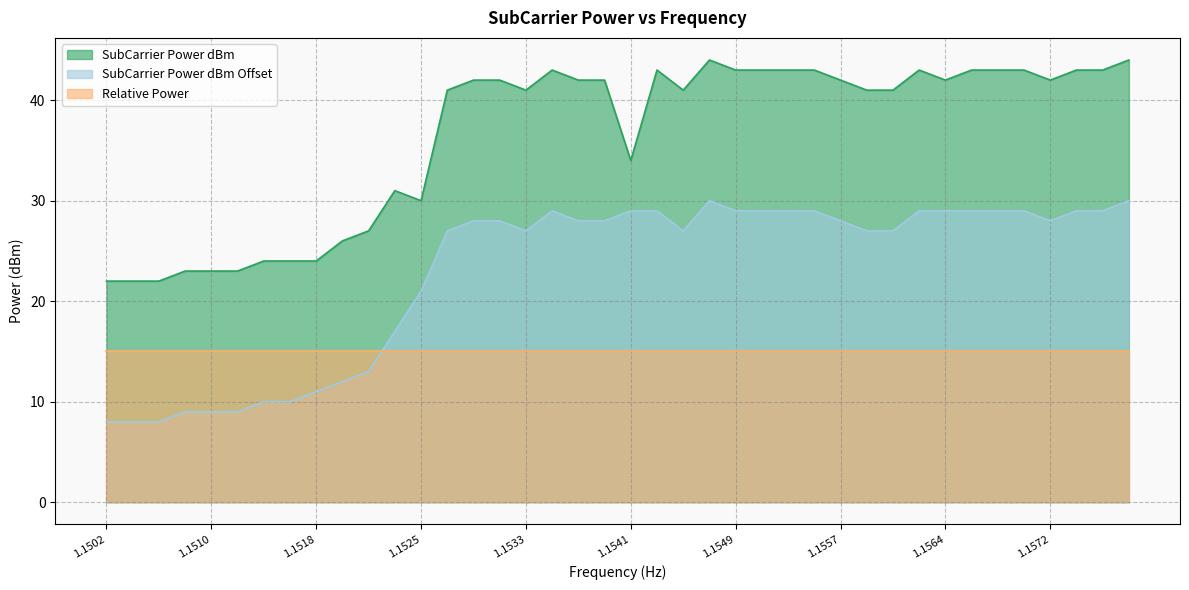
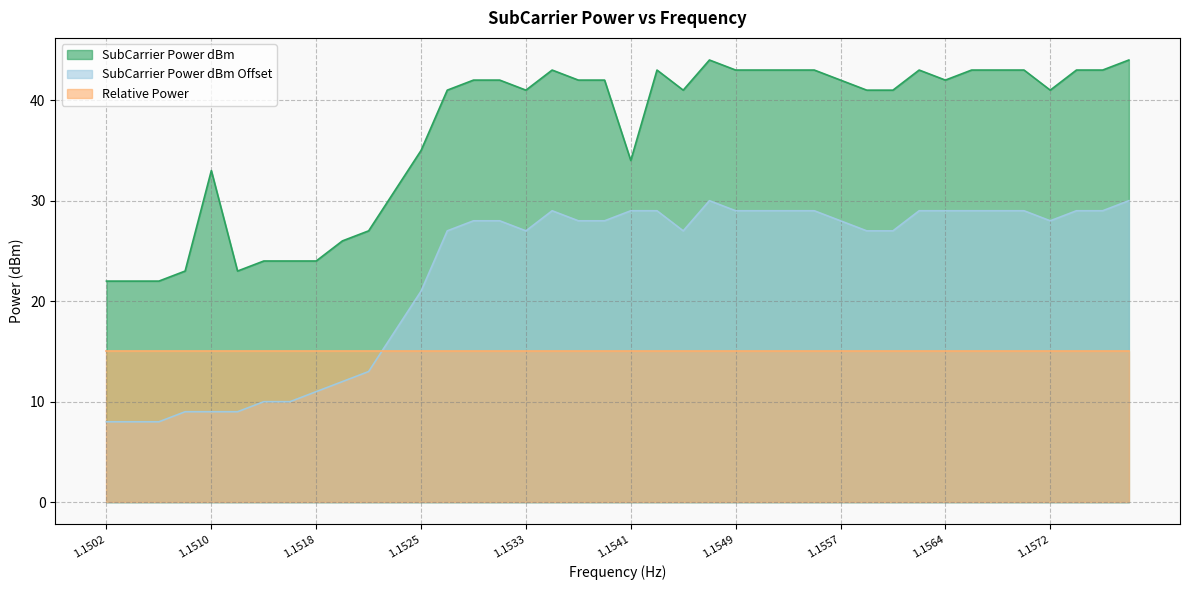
SubCarrier Power dBm, 1.1510: 23.0 -> 33.0
SubCarrier Power dBm, 1.1525: 30.0 -> 35.0
SubCarrier Power dBm, 1.1572: 42.0 -> 41.0
